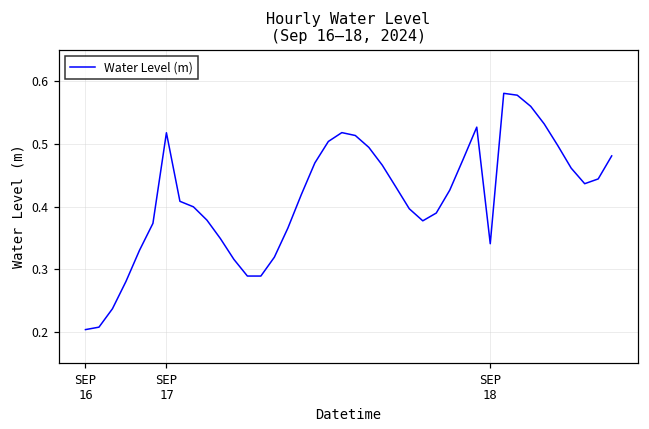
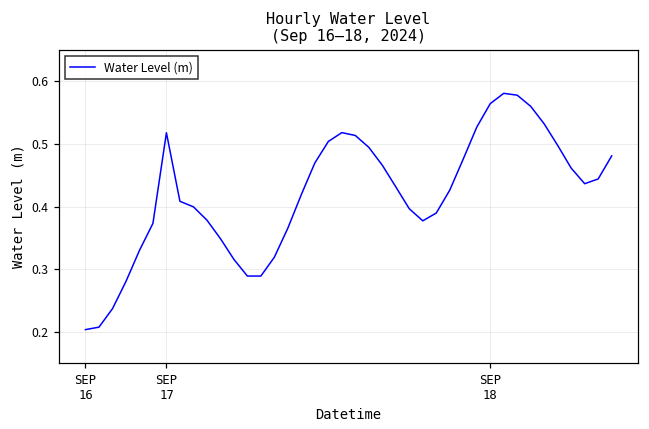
SEP 18: 0.34 -> 0.56
